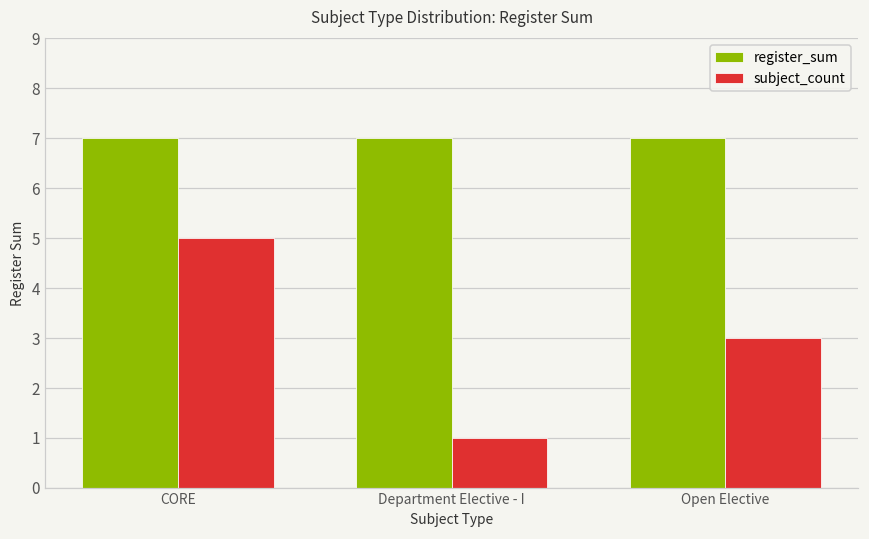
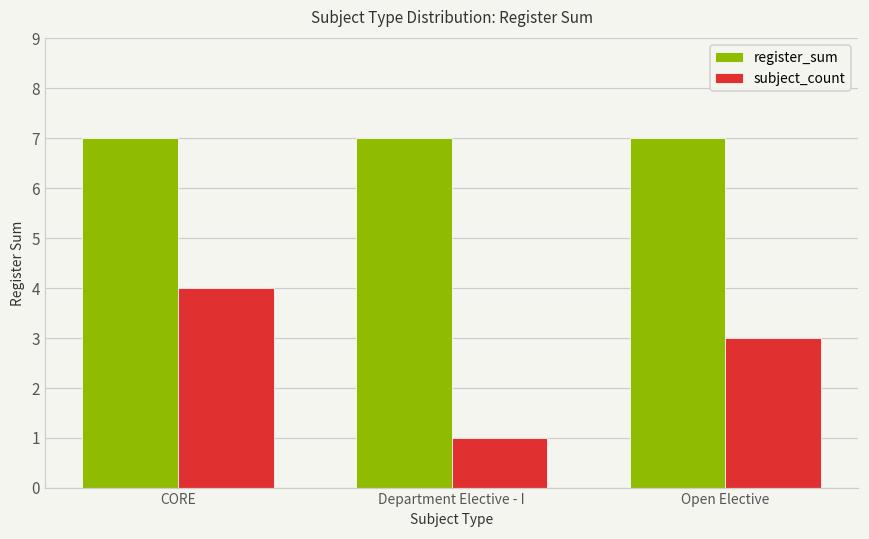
subject_count, CORE: 5 -> 4
